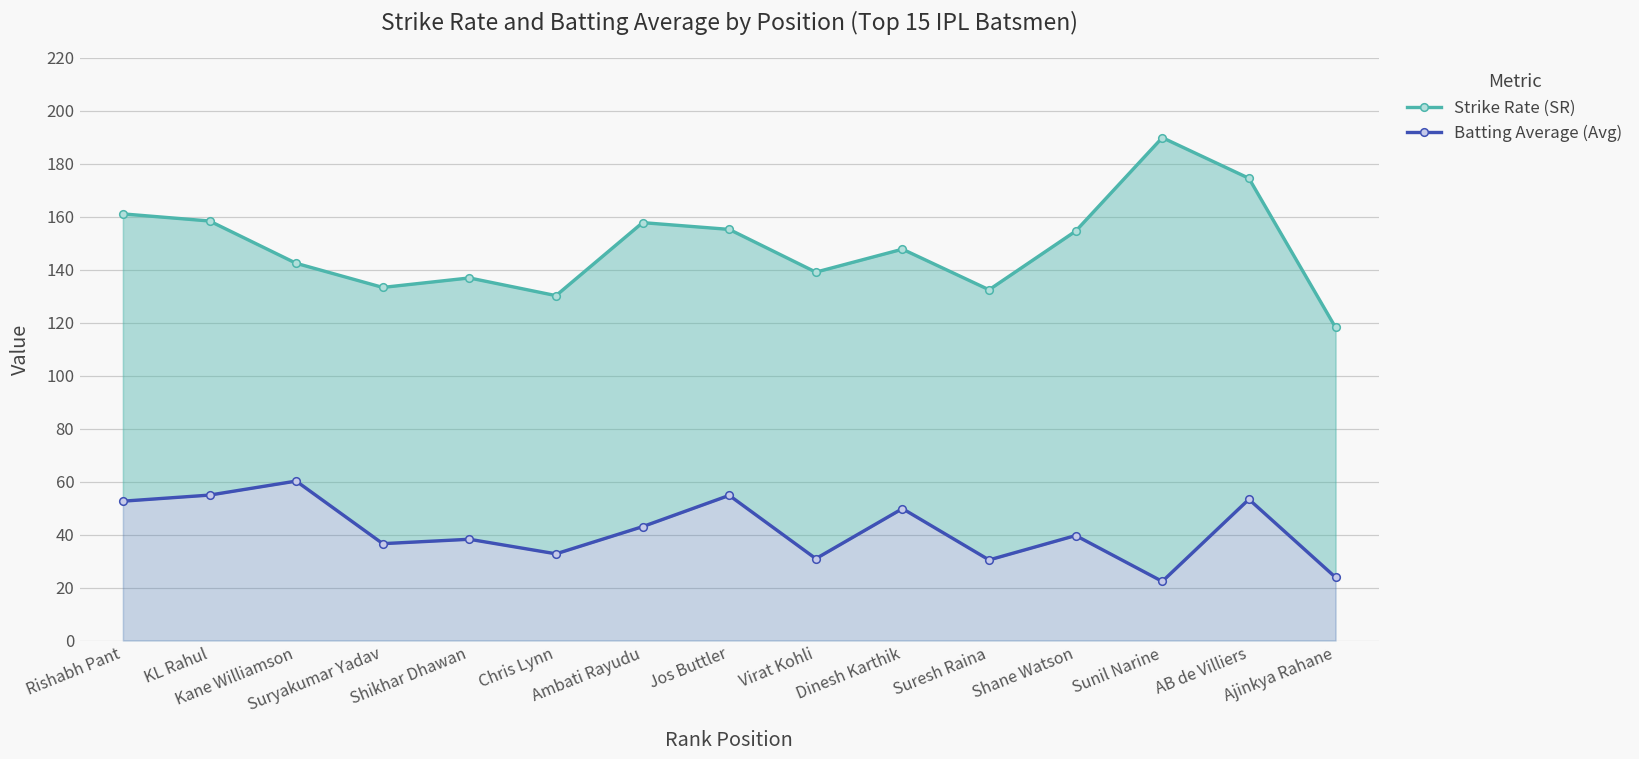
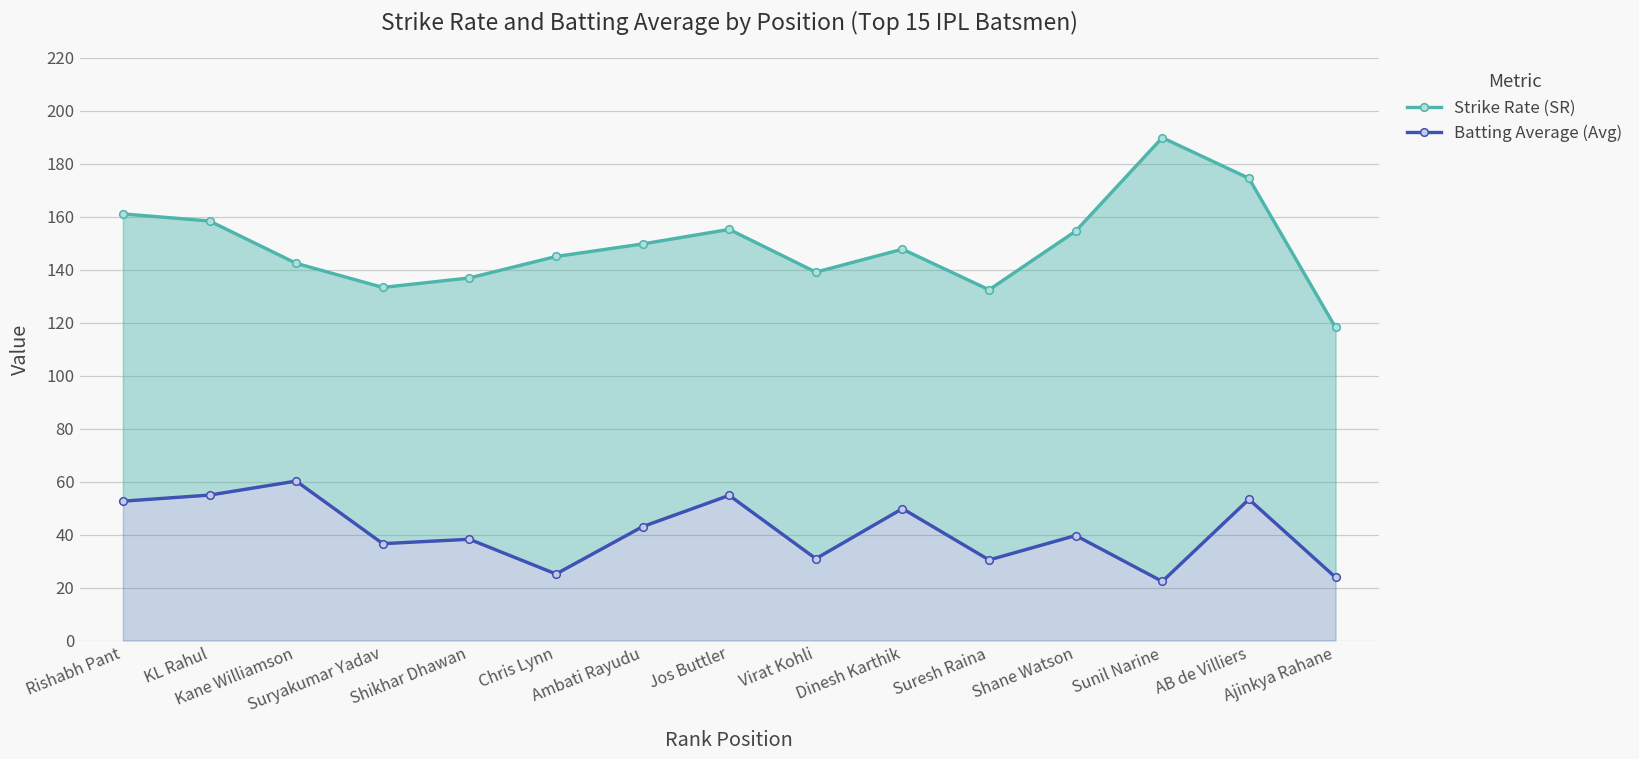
Strike Rate (SR), Chris Lynn: 130 -> 145
Batting Average (Avg), Chris Lynn: 33 -> 25
Strike Rate (SR), Ambati Rayudu: 158 -> 150
